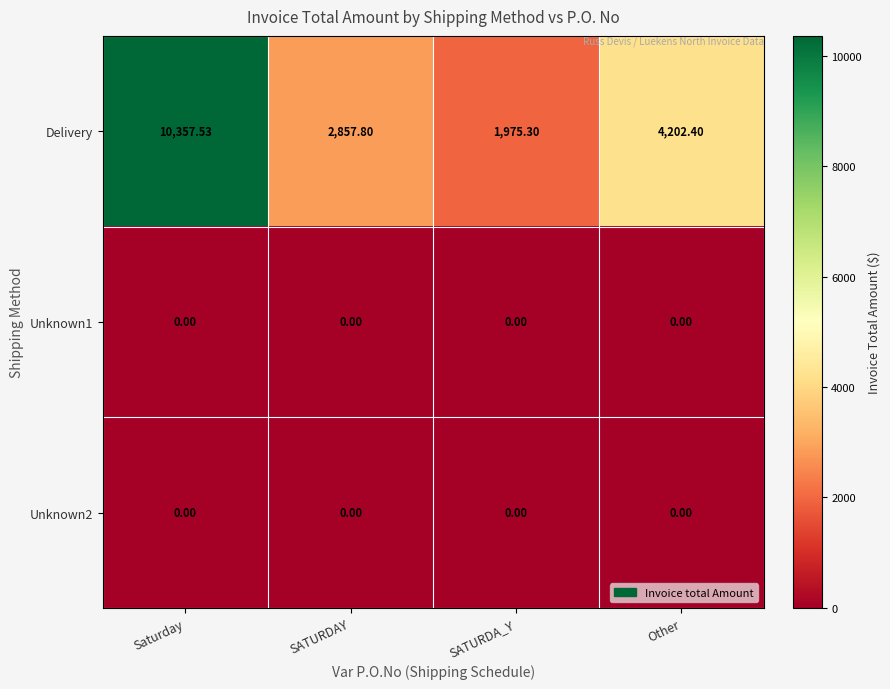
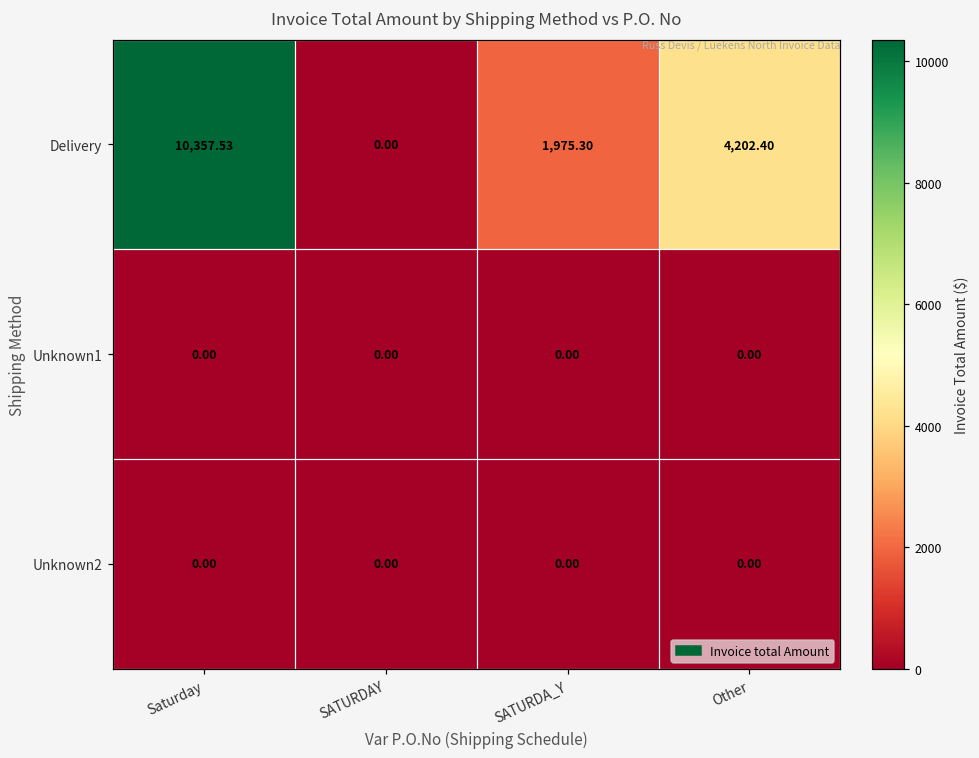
Delivery, SATURDAY: 2,857.80 -> 0.00
